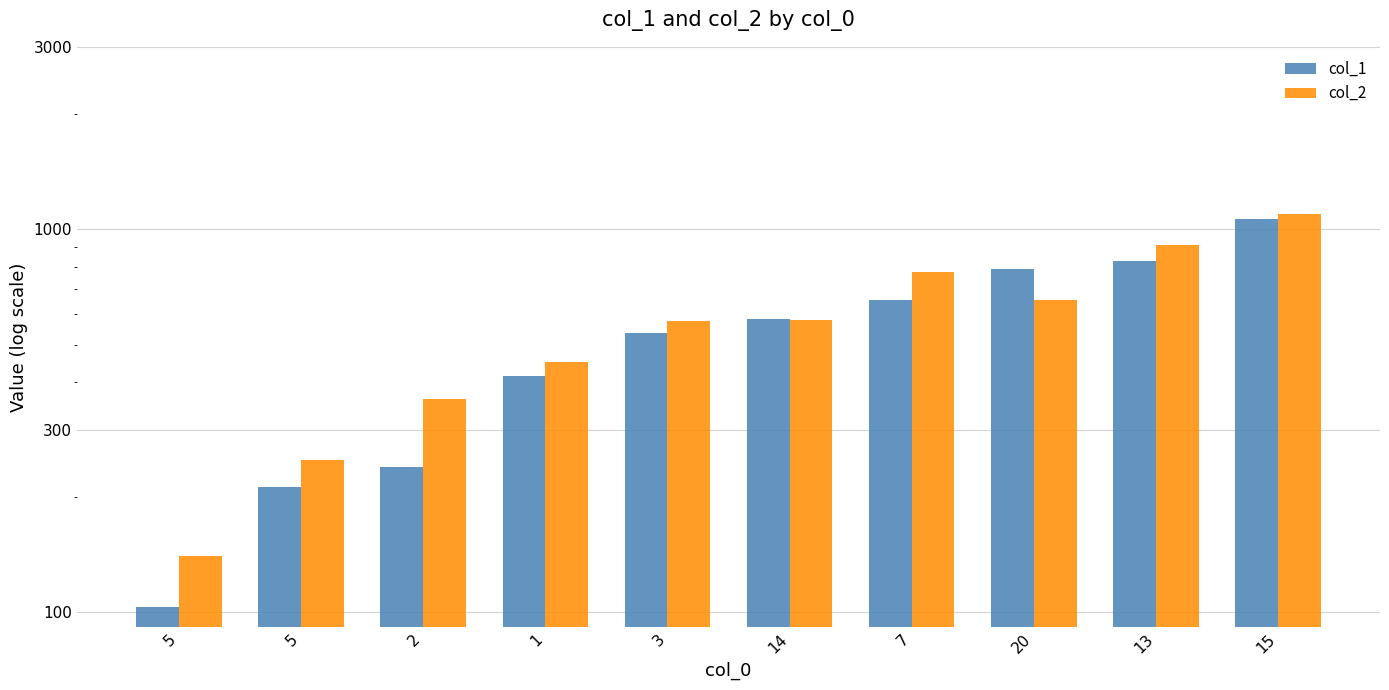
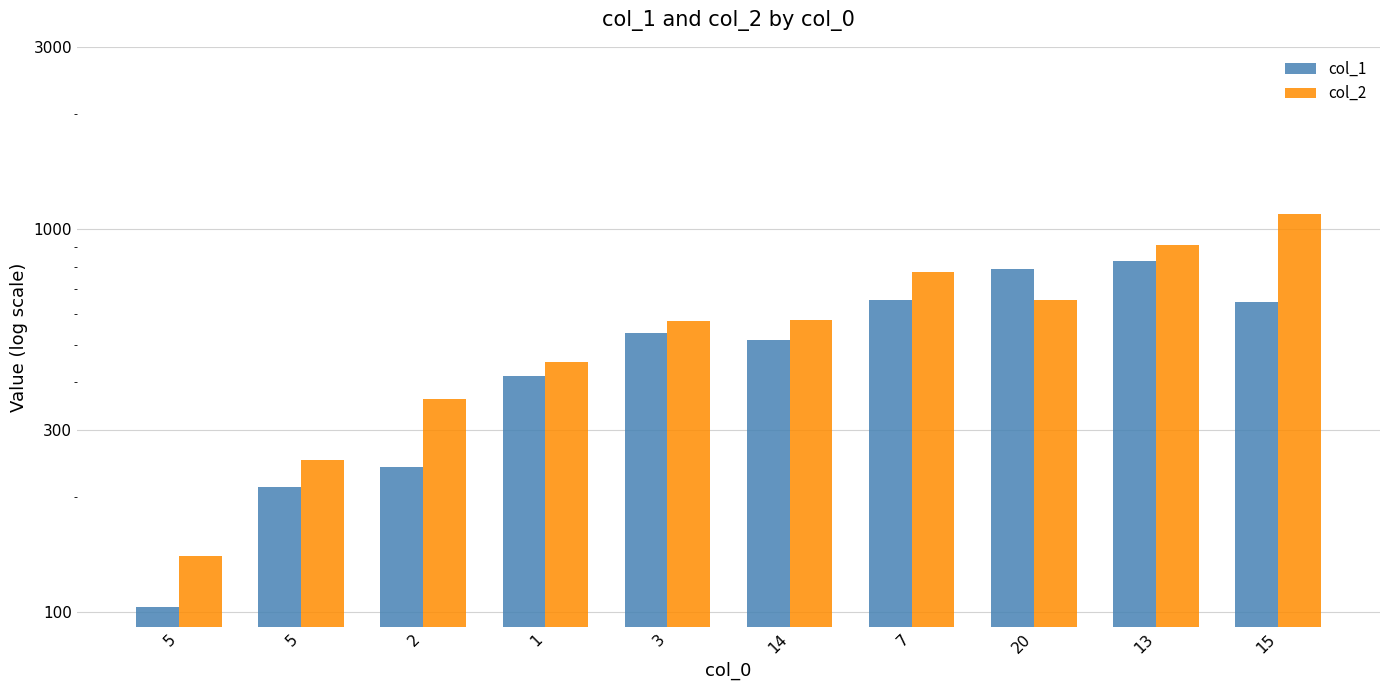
col_1, 14: 580 -> 520
col_1, 15: 1060 -> 650
